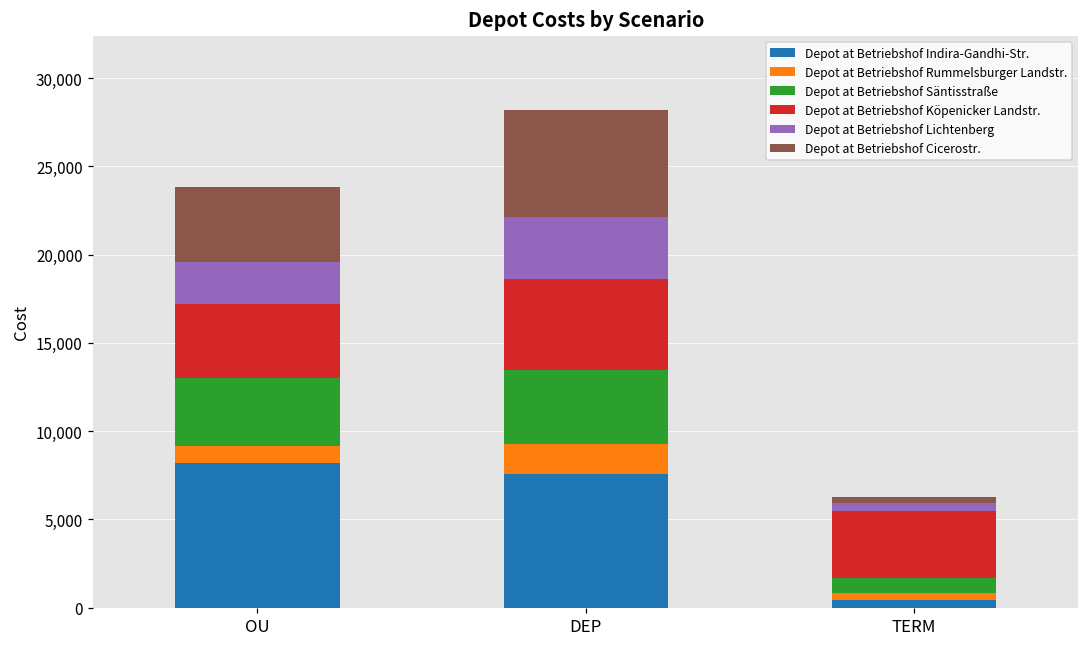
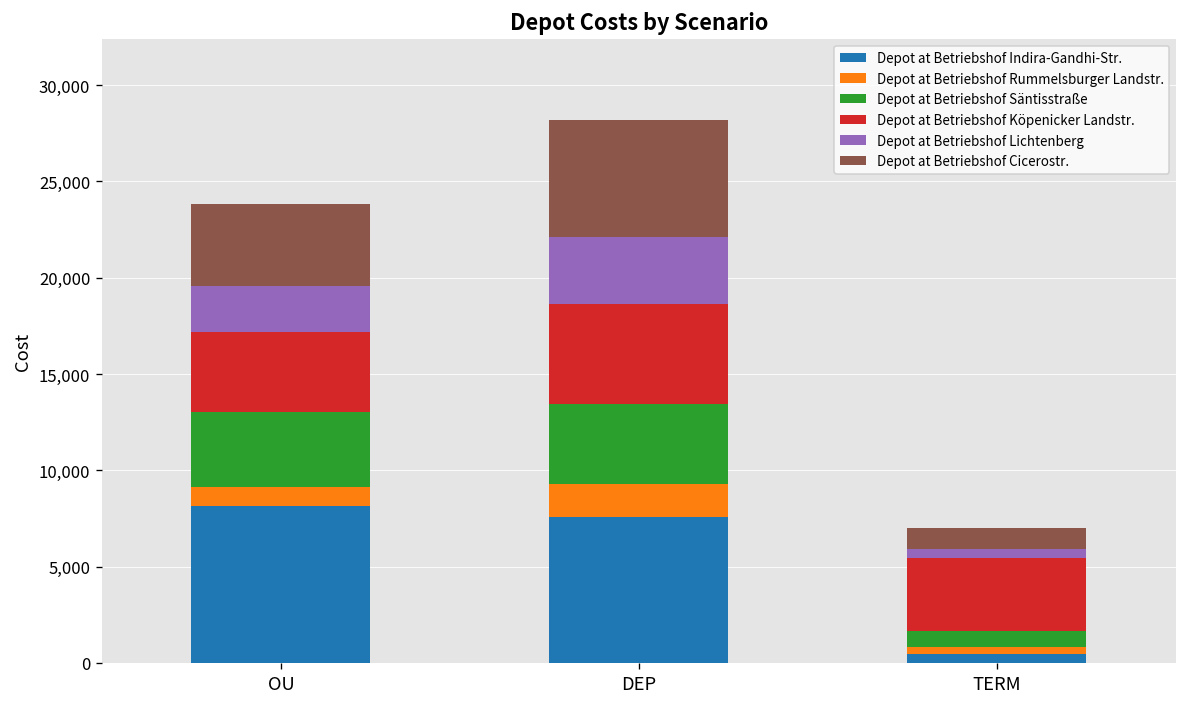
Depot at Betriebshof Cicerostr., TERM: 400 -> 1,100
